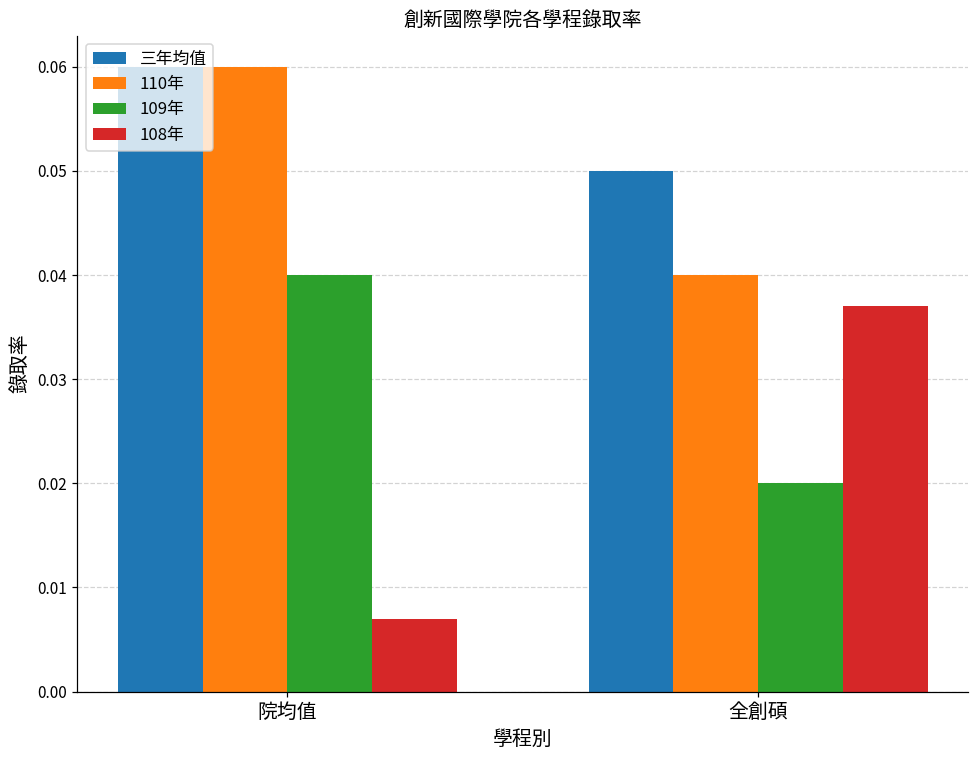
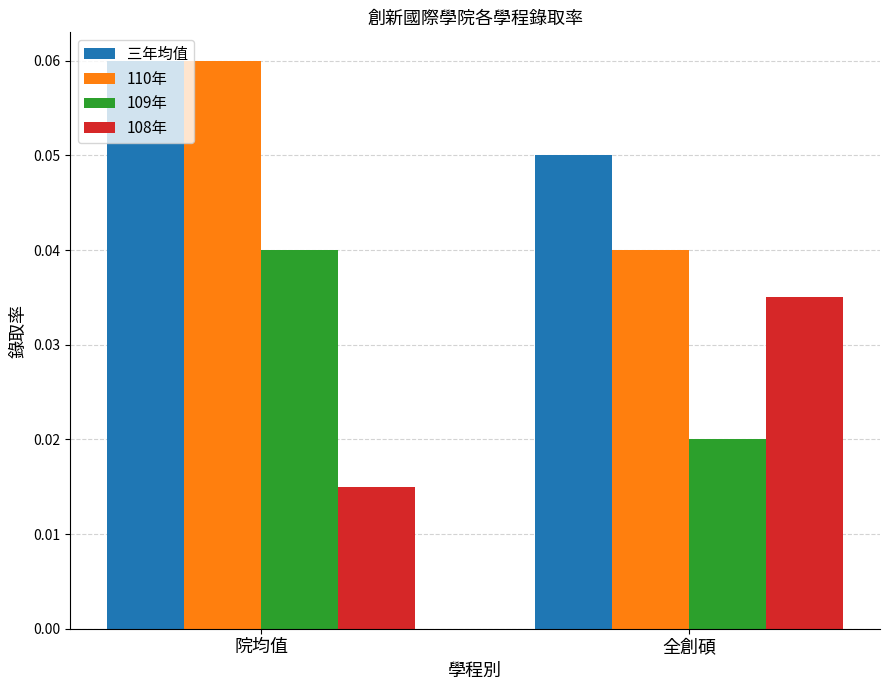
108年, 院均值: 0.007 -> 0.015
108年, 全創碩: 0.037 -> 0.035
